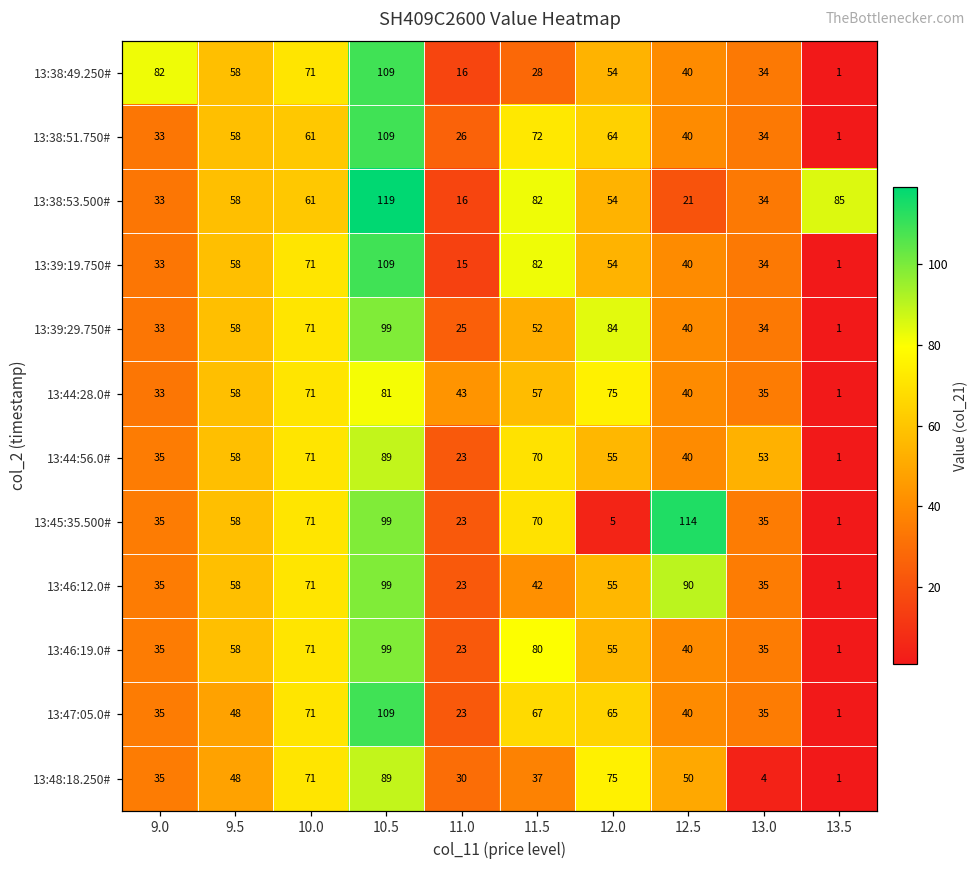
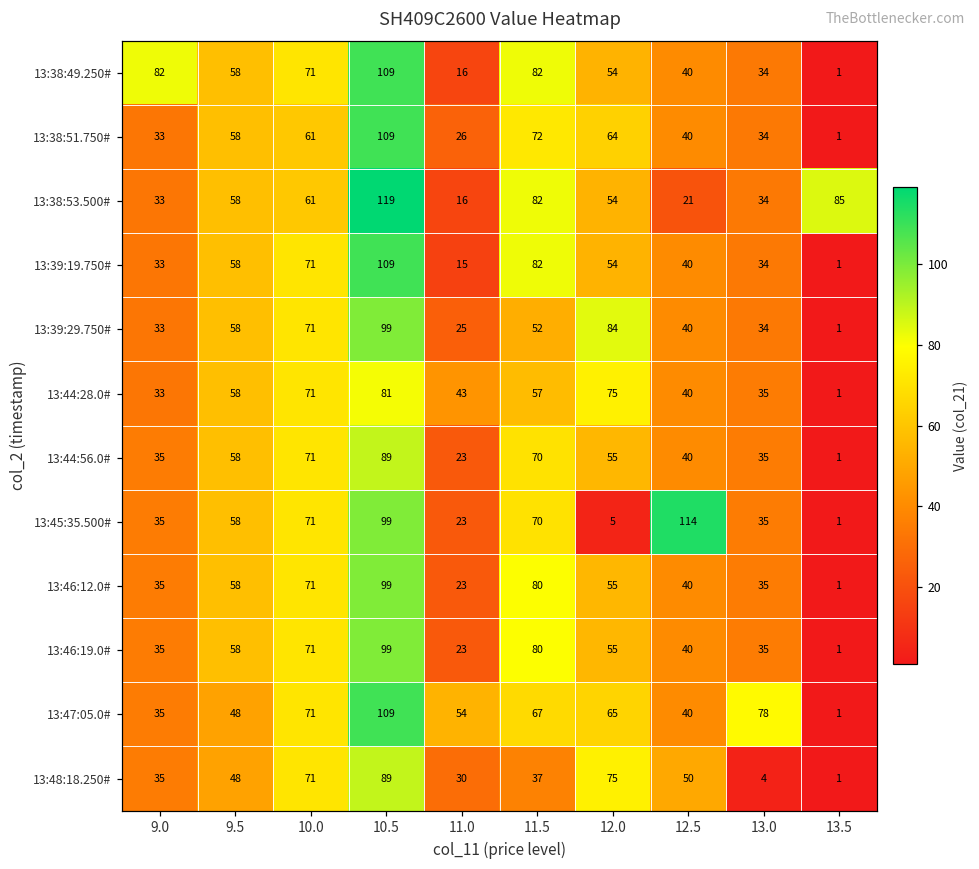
13:38:49.250#, 11.5: 28 -> 82
13:44:56.0#, 13.0: 53 -> 35
13:46:12.0#, 11.5: 42 -> 80
13:46:12.0#, 12.5: 90 -> 40
13:47:05.0#, 11.0: 23 -> 54
13:47:05.0#, 13.0: 35 -> 78
